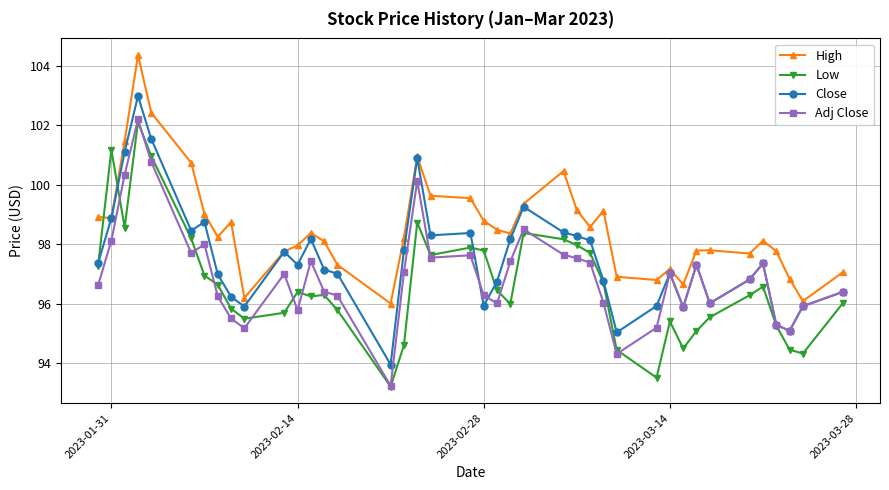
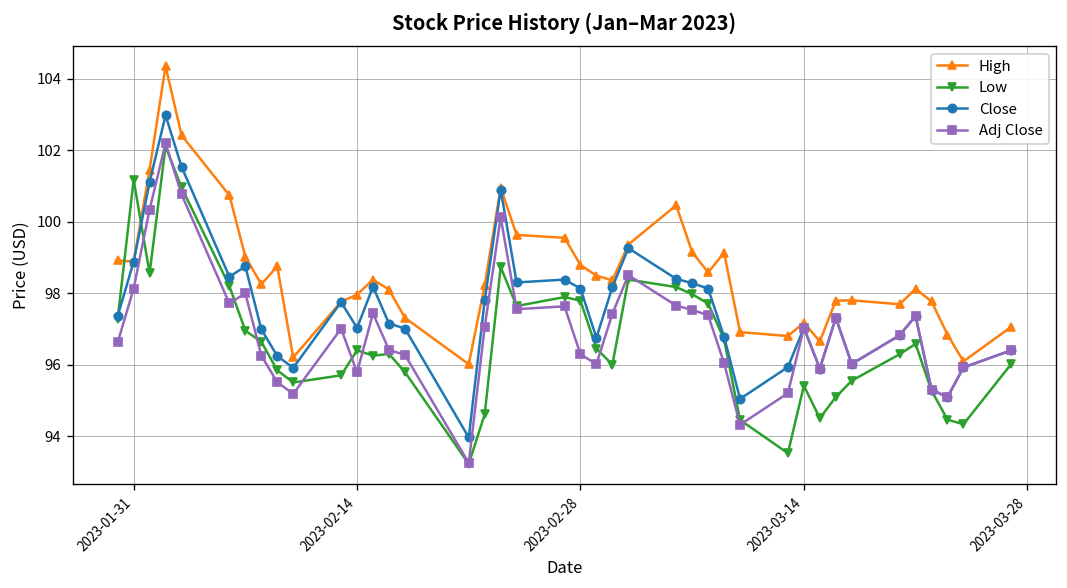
Close, 2023-02-14: 97.3 -> 97.0
Close, 2023-02-28: 95.9 -> 98.1
